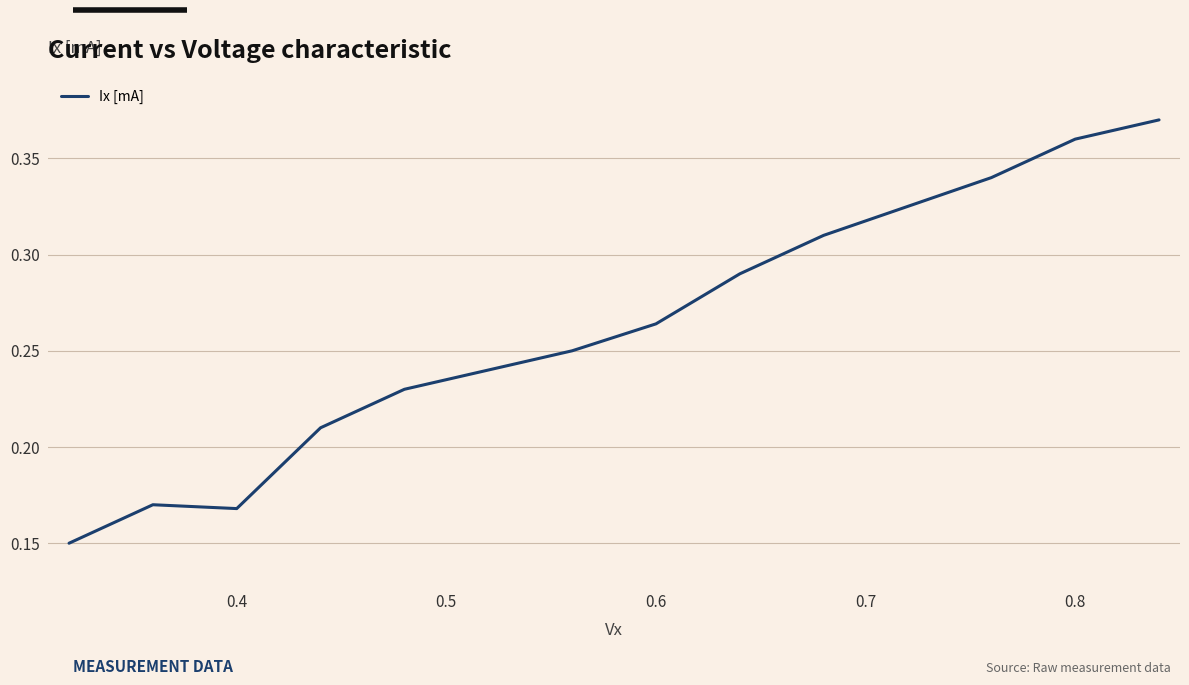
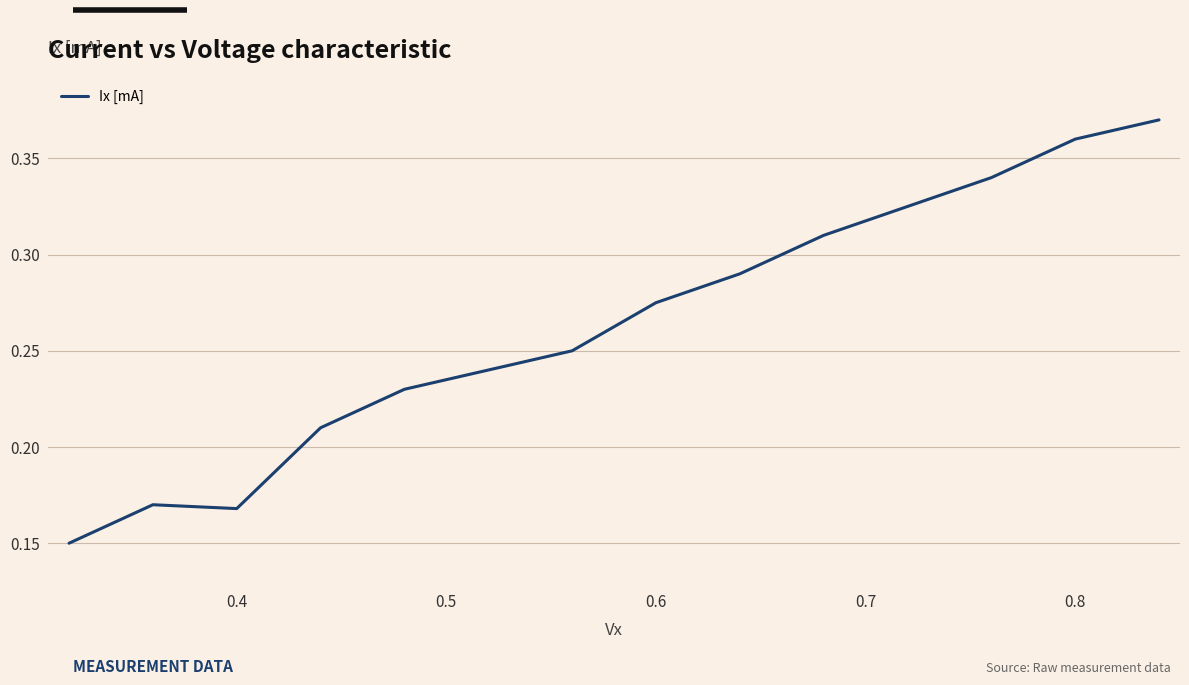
0.6: 0.264 -> 0.275
